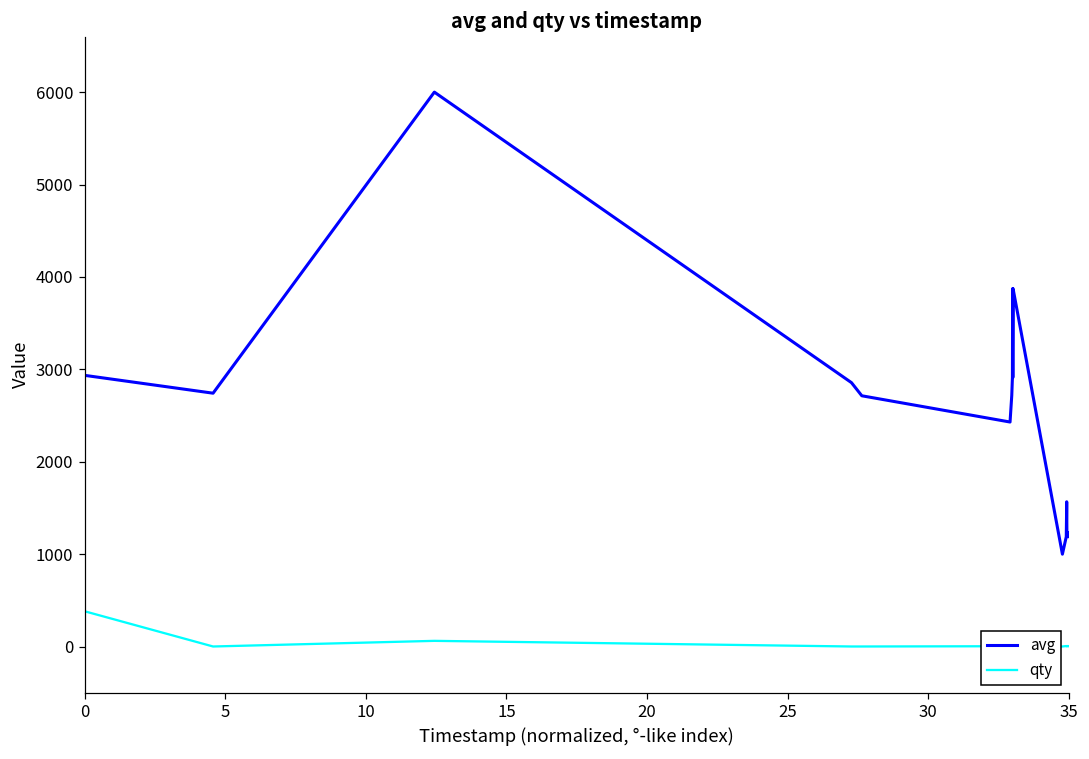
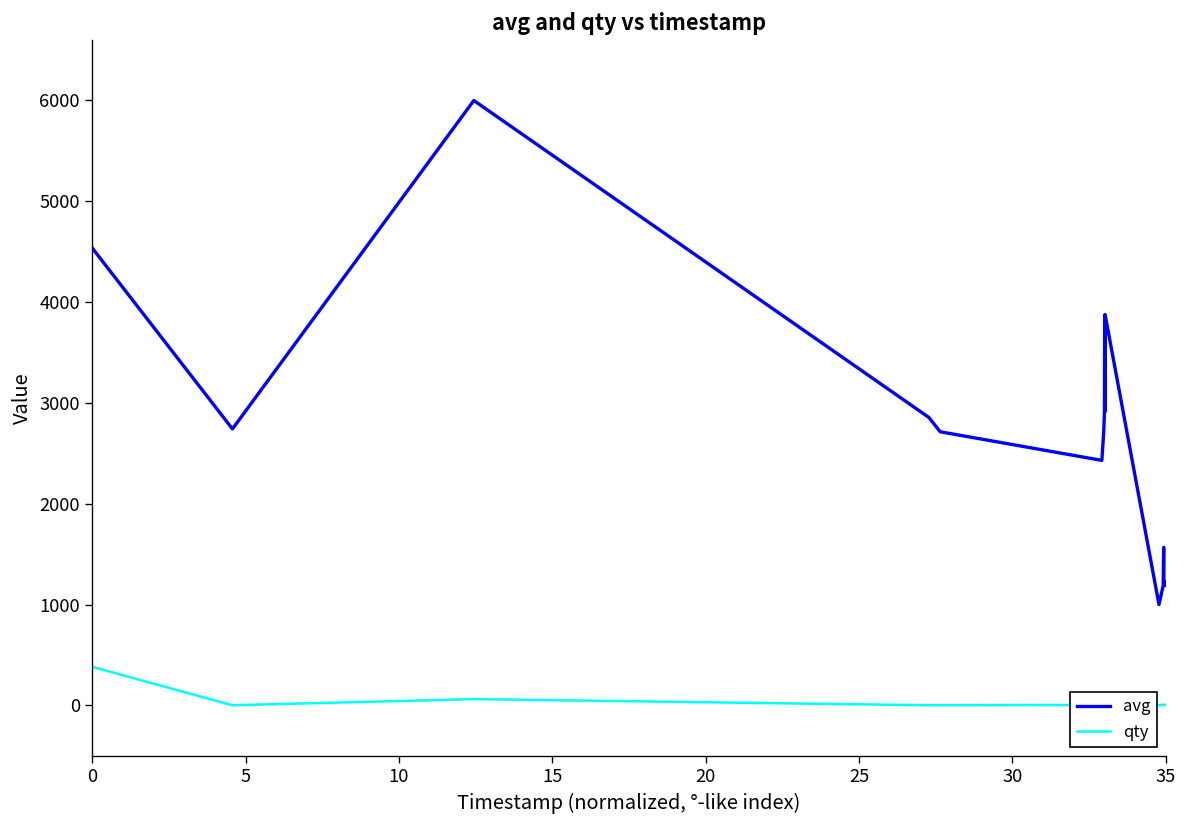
avg, 0: 2900 -> 4500
